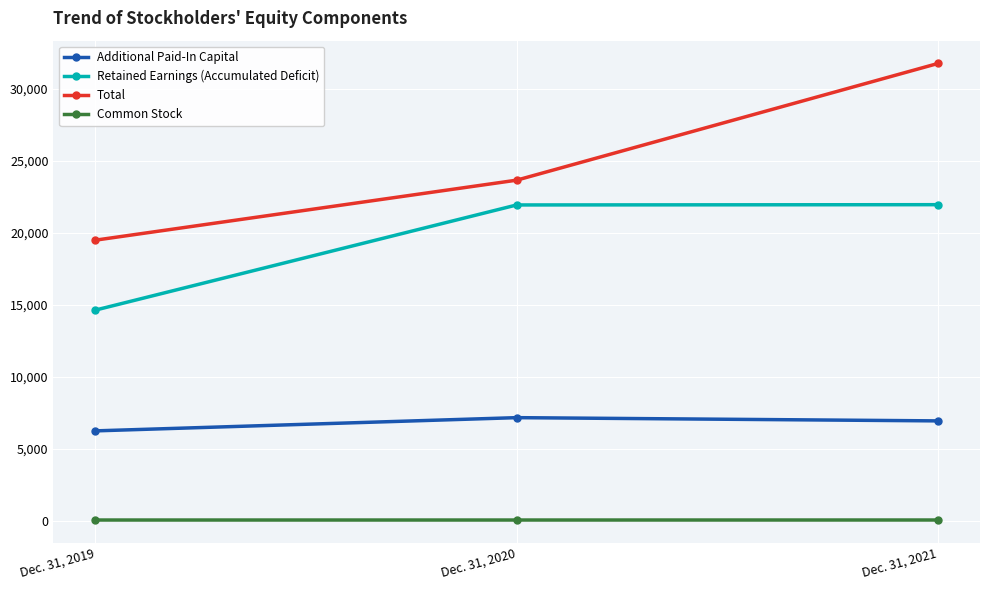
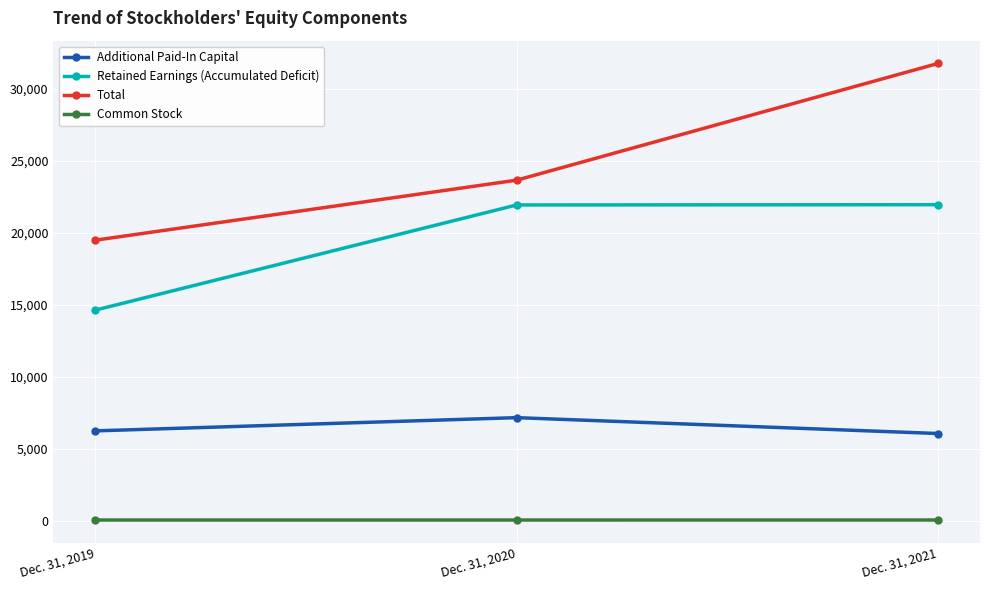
Additional Paid-In Capital, Dec. 31, 2021: 6,900 -> 6,100
